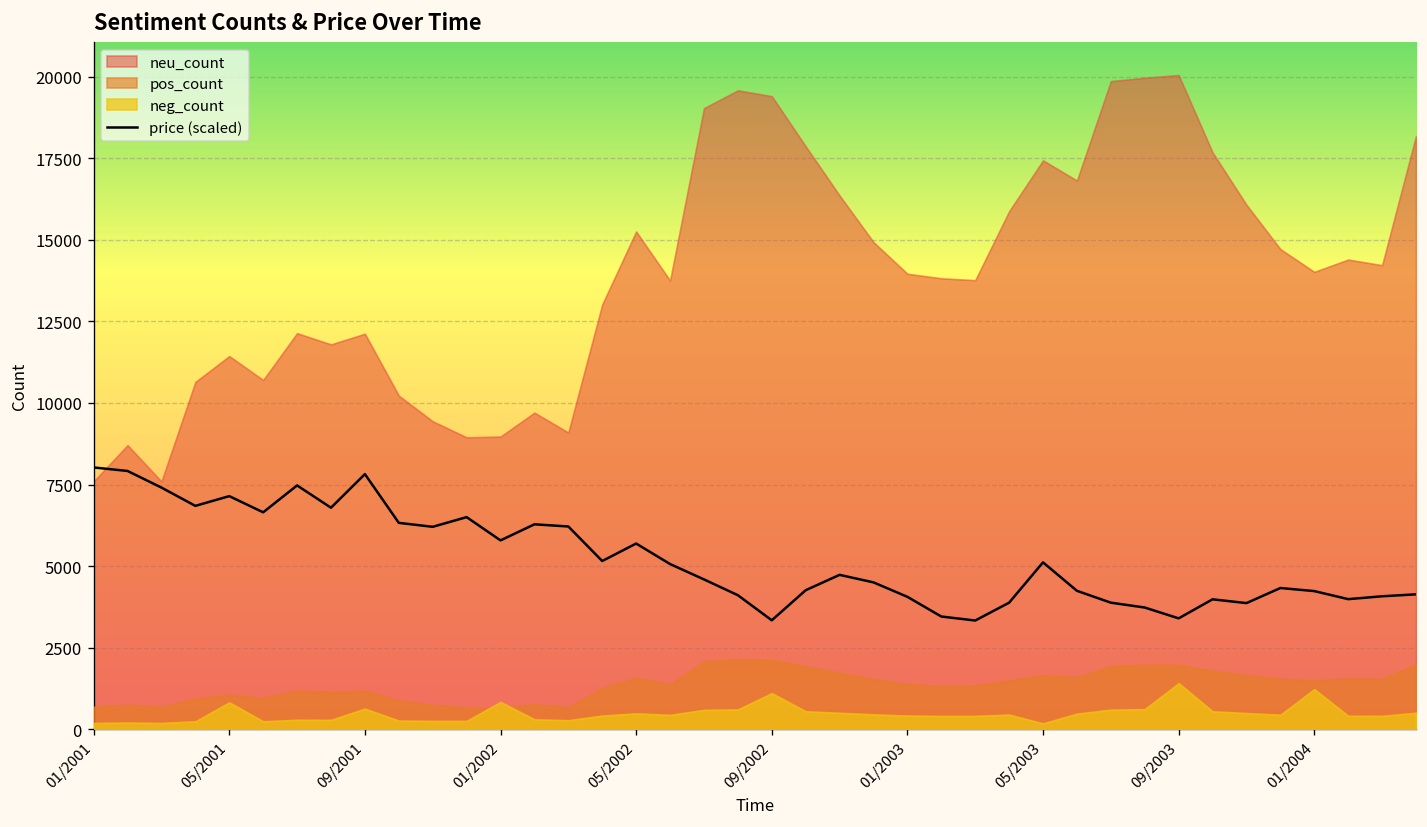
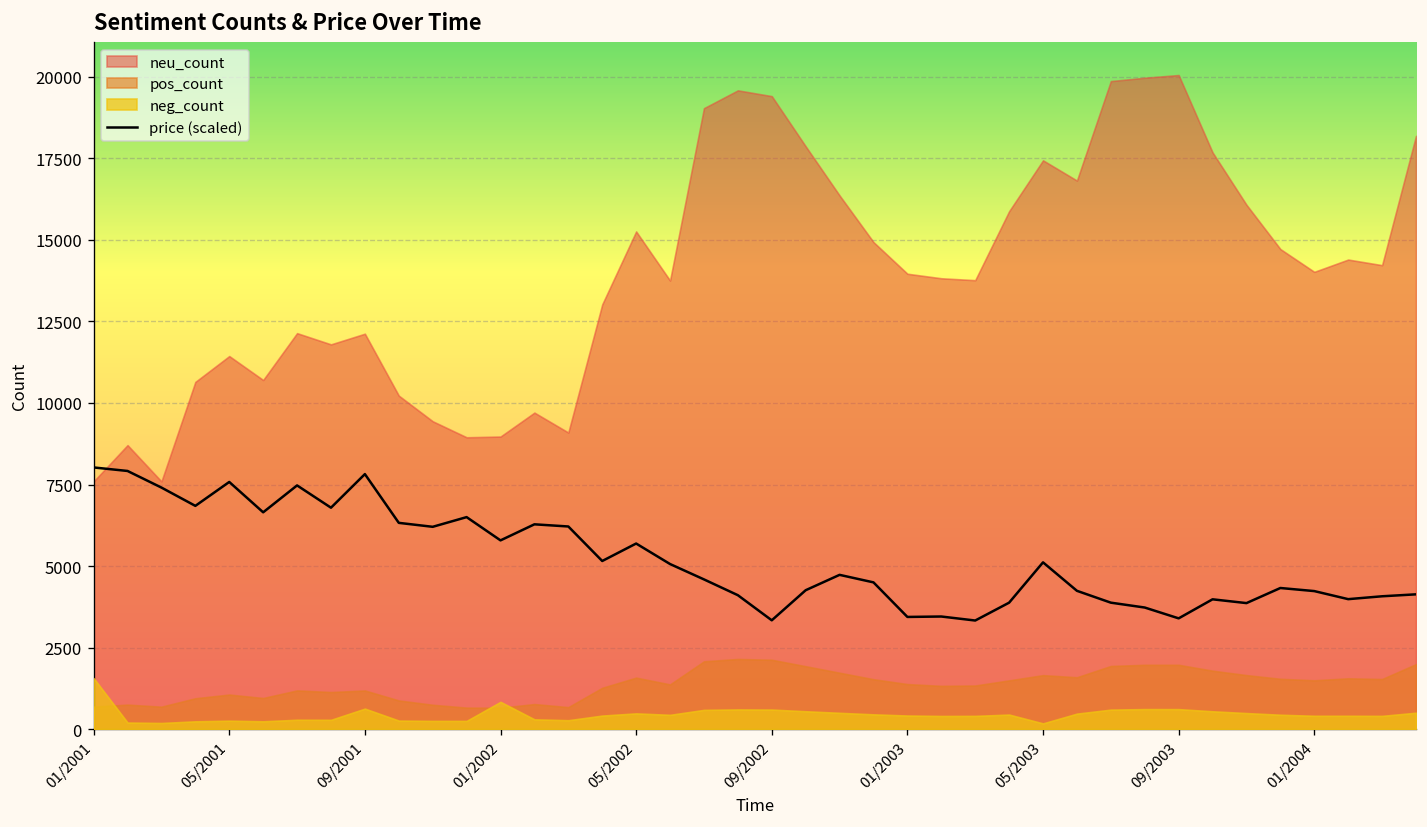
neg_count, 01/2001: 200 -> 1600
price (scaled), 05/2001: 7100 -> 7600
neg_count, 05/2001: 800 -> 300
neg_count, 09/2002: 1100 -> 600
price (scaled), 01/2003: 4100 -> 3400
neg_count, 09/2003: 1400 -> 600
neg_count, 01/2004: 1200 -> 400
